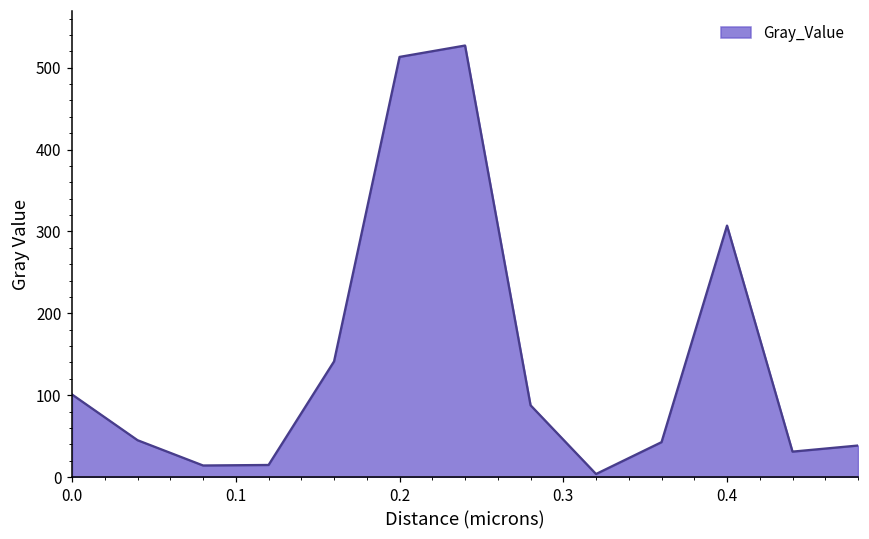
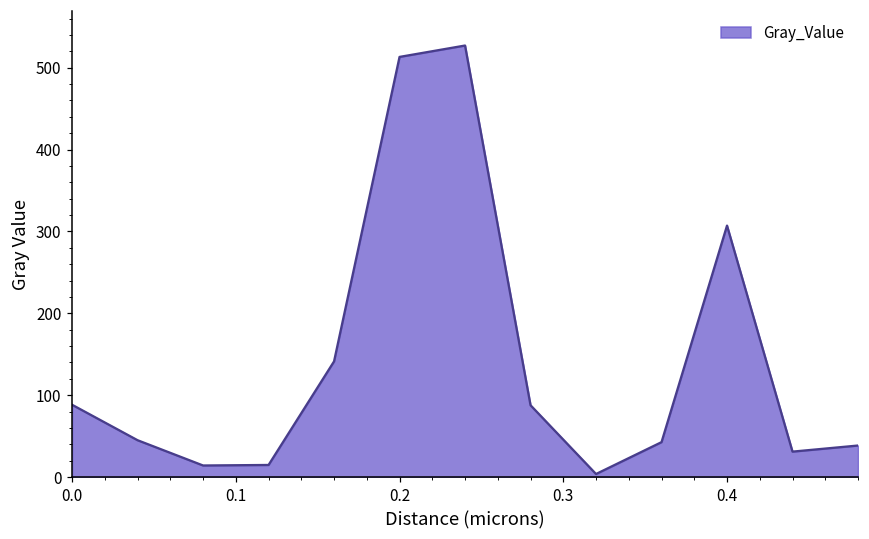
0.0: 100 -> 90
